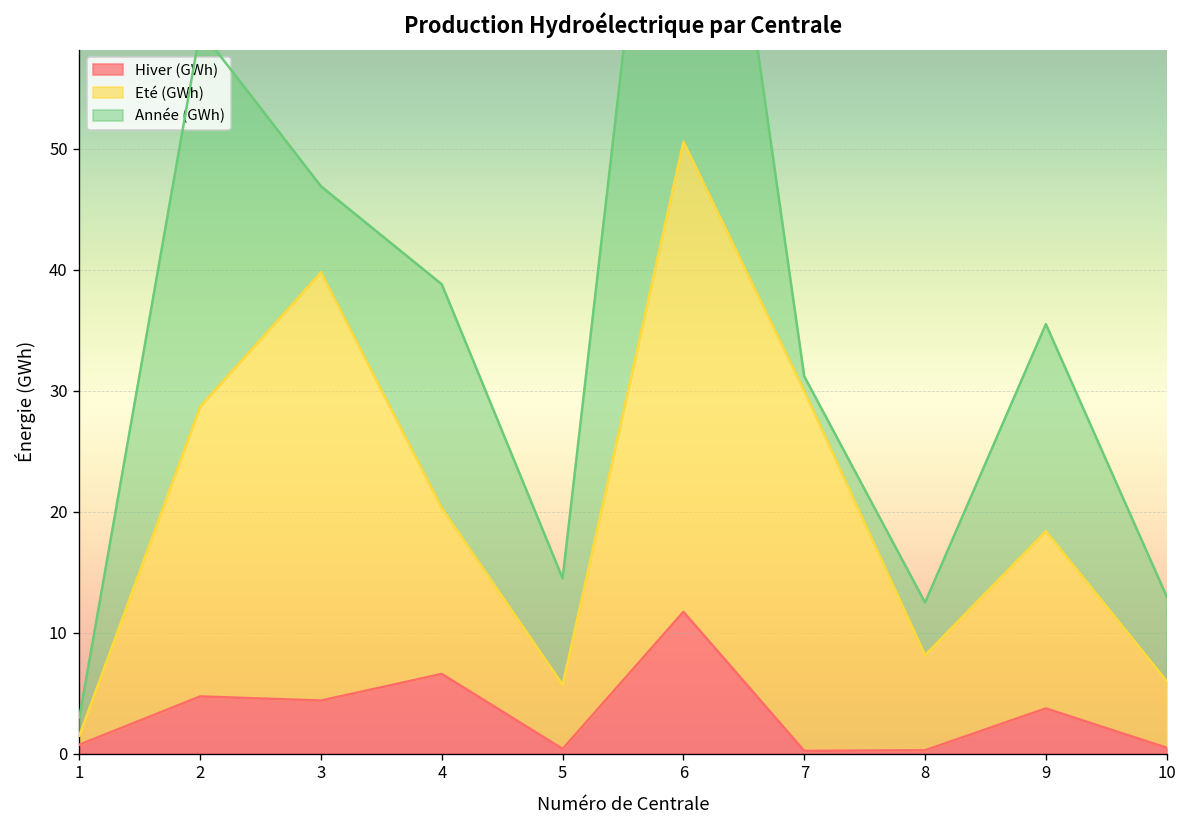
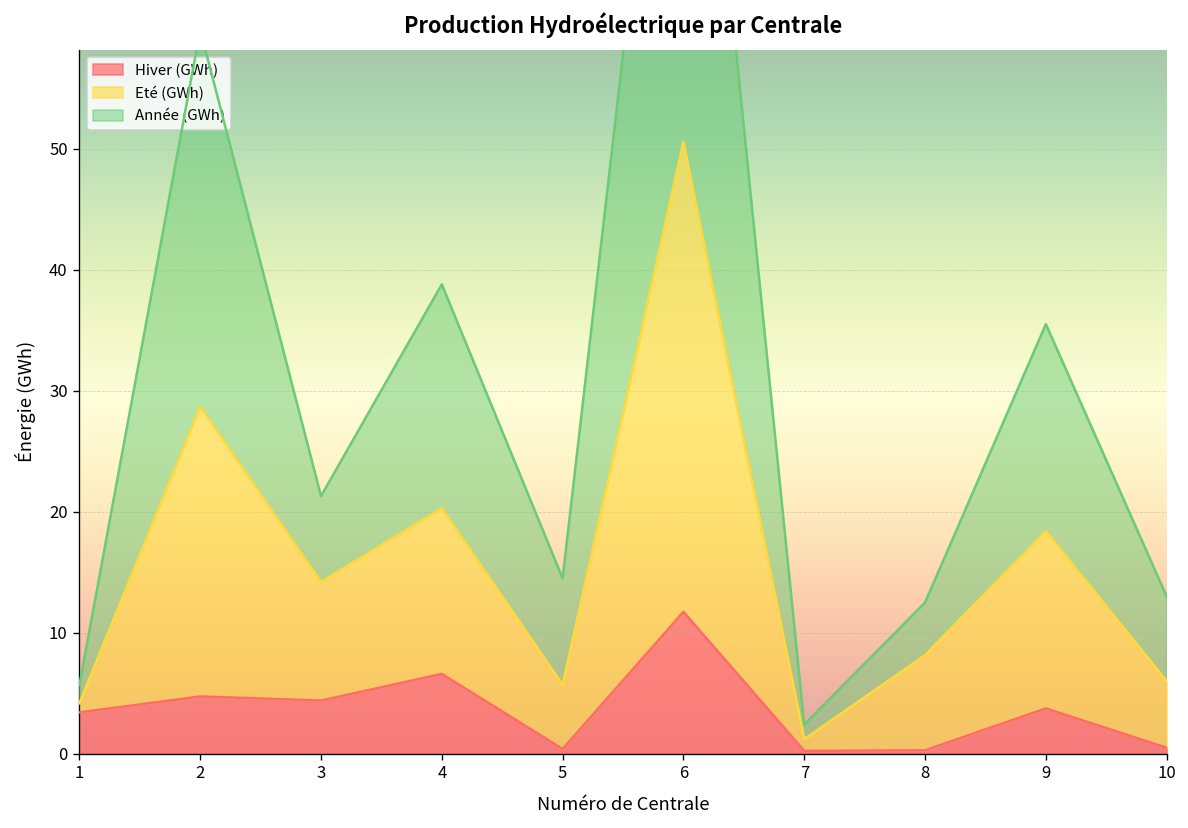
Hiver (GWh), 1: 0.8 -> 3.4
Eté (GWh), 3: 35.4 -> 9.8
Eté (GWh), 7: 29.8 -> 1.0
